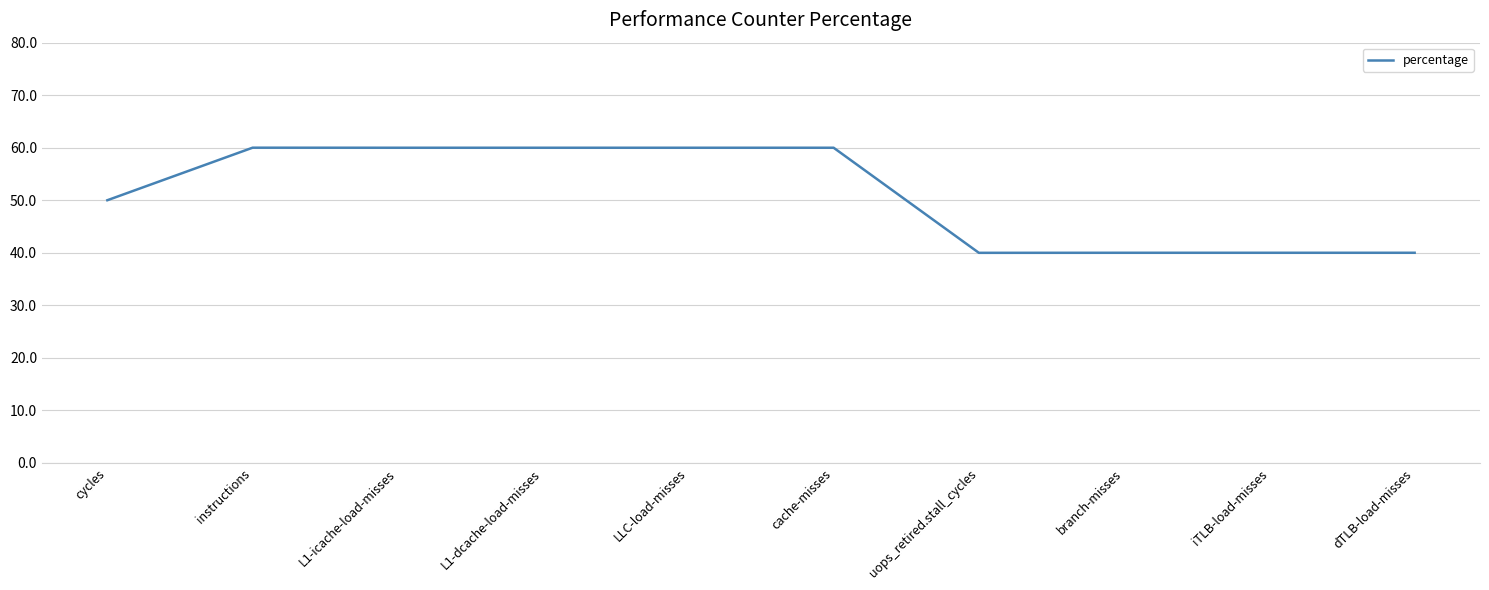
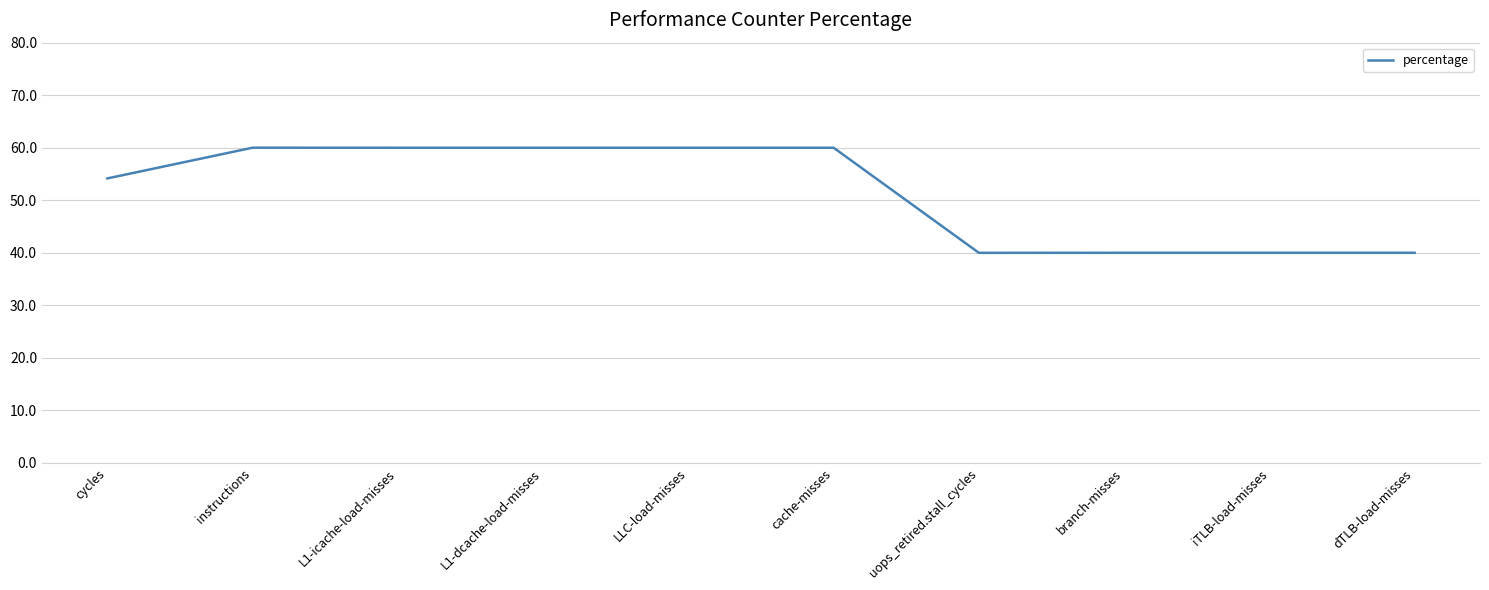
cycles: 50 -> 54
